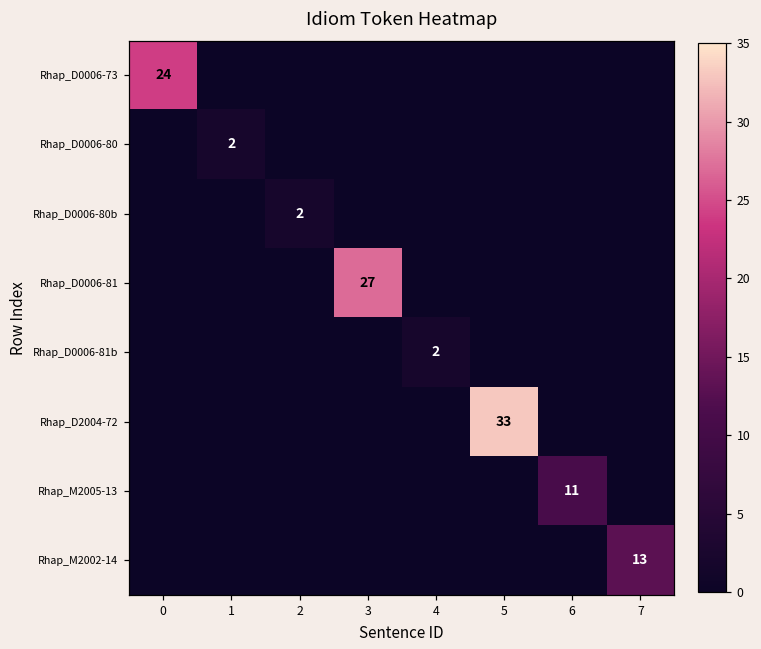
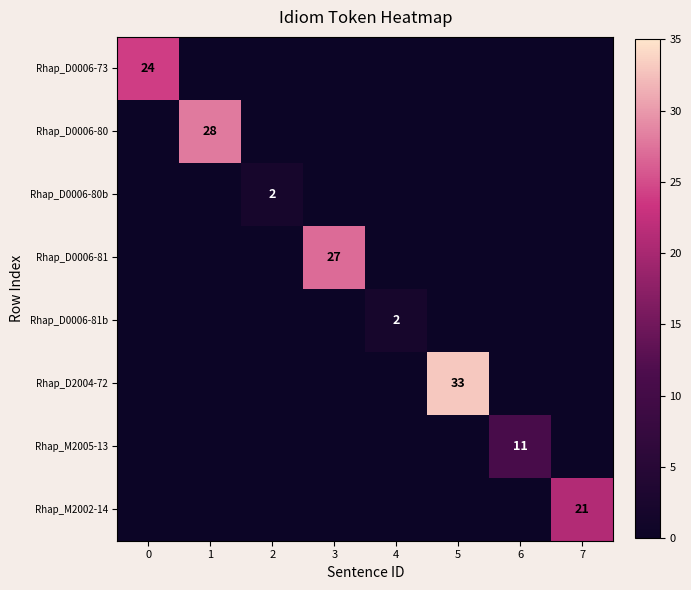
Rhap_D0006-80, 1: 2 -> 28
Rhap_M2002-14, 7: 13 -> 21
